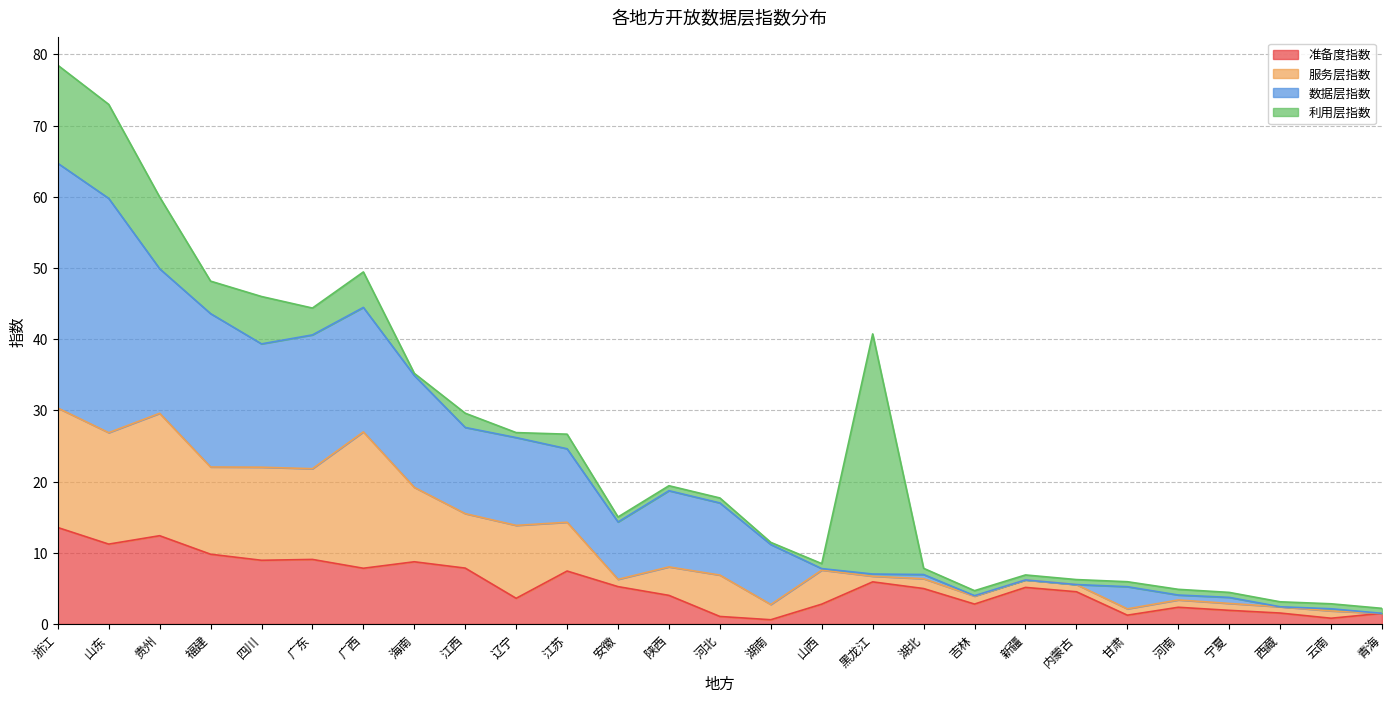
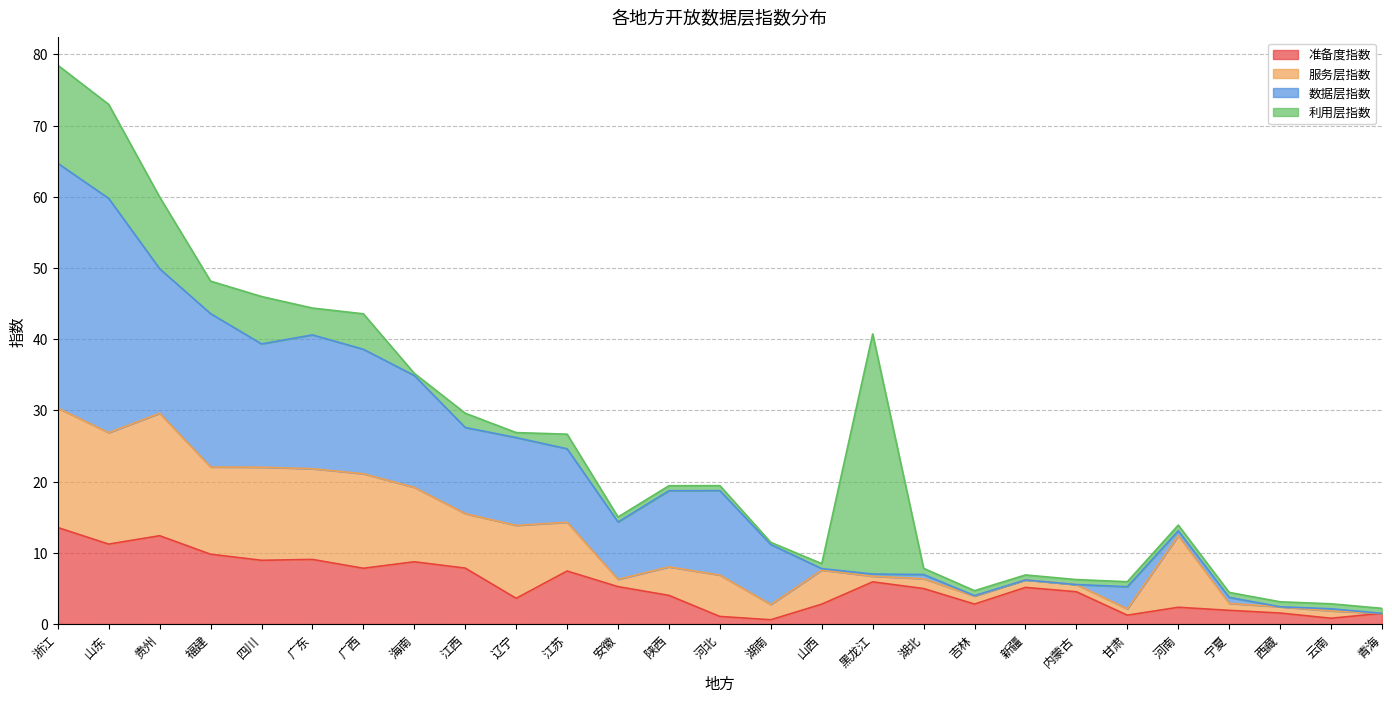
服务层指数, 广西: 19 -> 13
数据层指数, 河北: 10 -> 12
服务层指数, 河南: 1 -> 10
